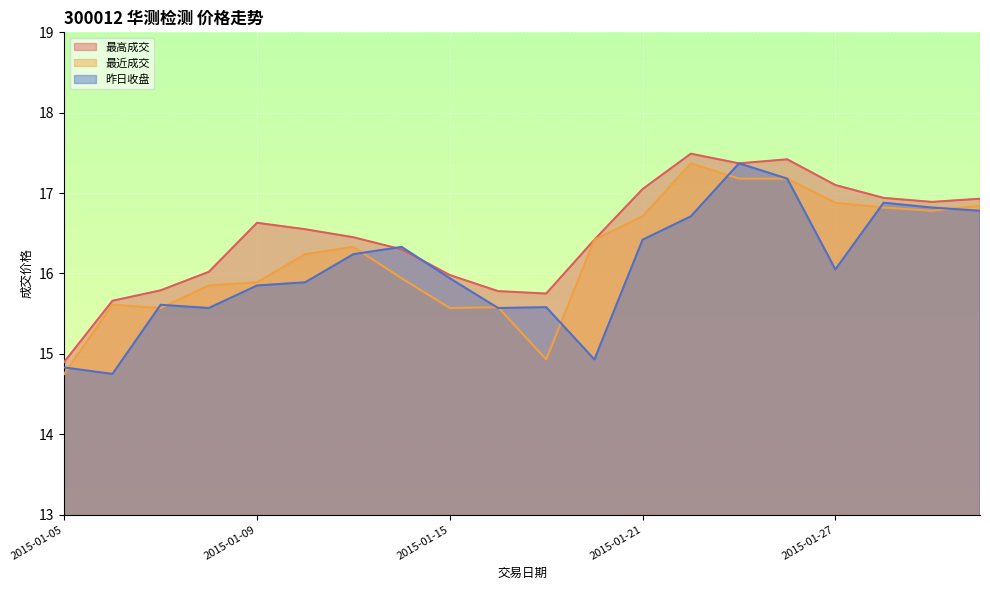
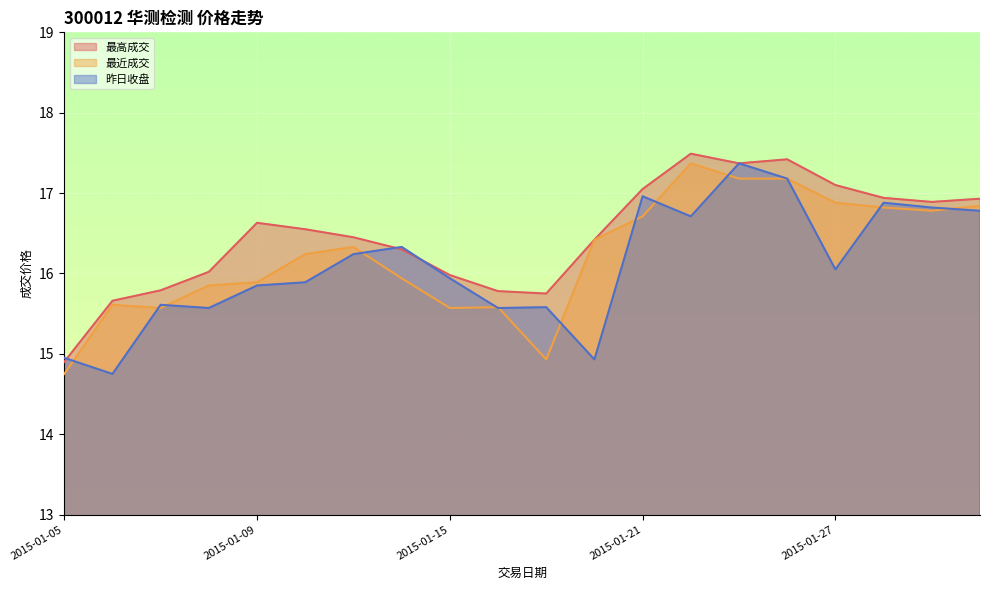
昨日收盘, 2015-01-05: 14.8 -> 15.0
昨日收盘, 2015-01-21: 16.4 -> 17.0
